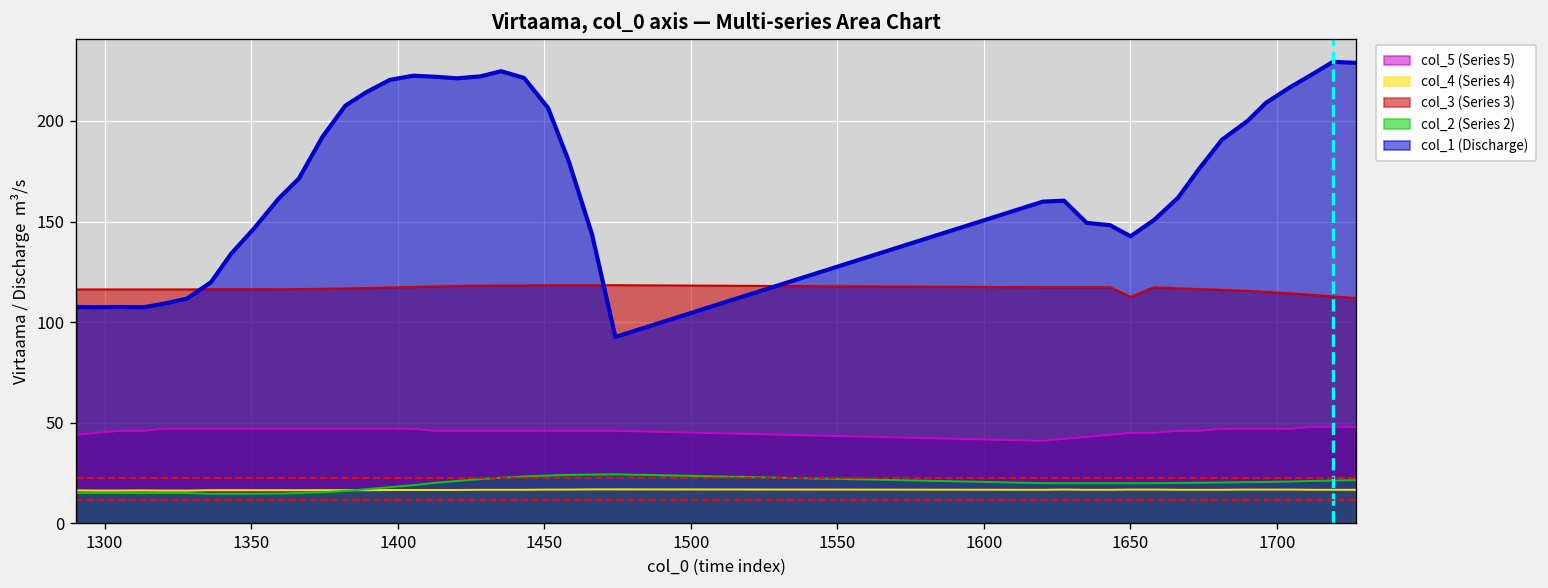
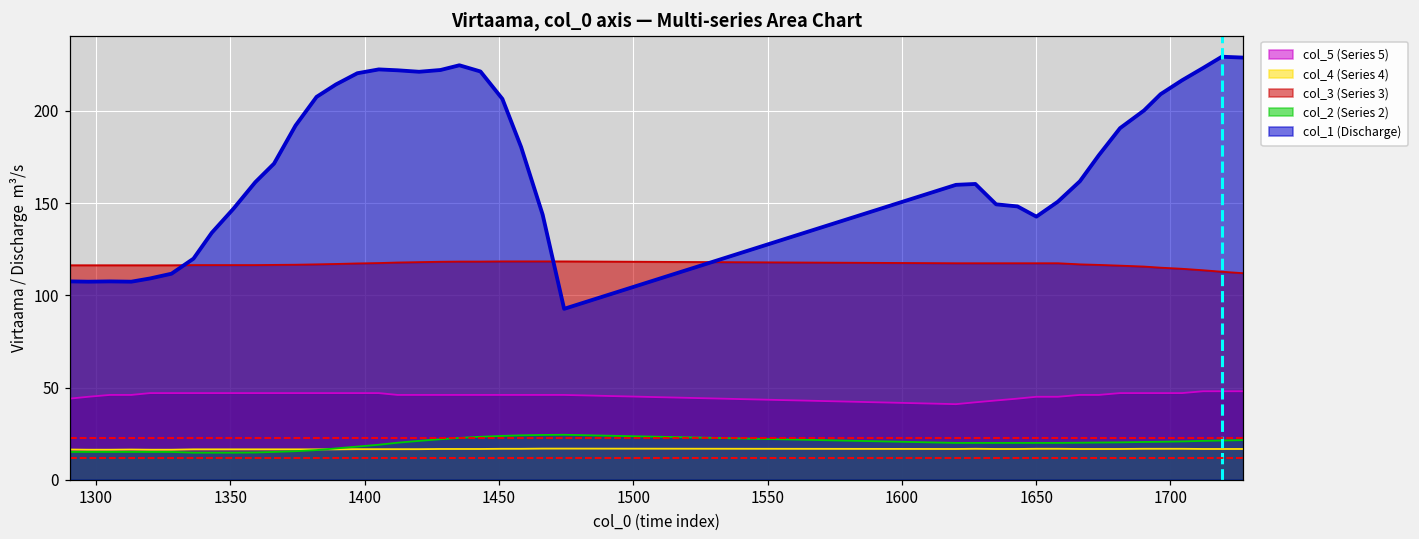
col_3 (Series 3), 1650: 113 -> 117
